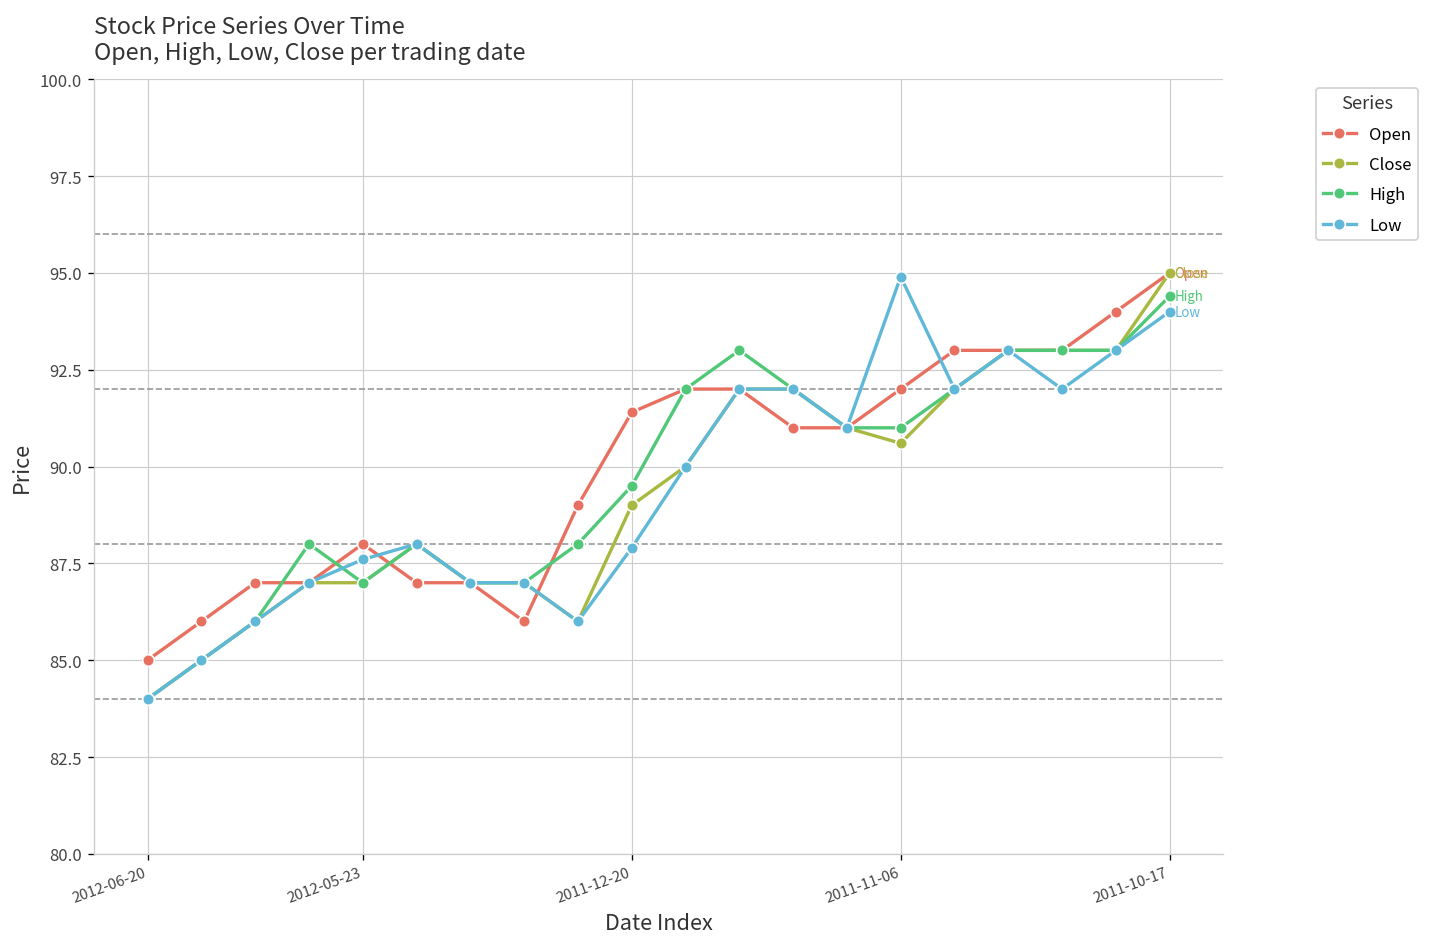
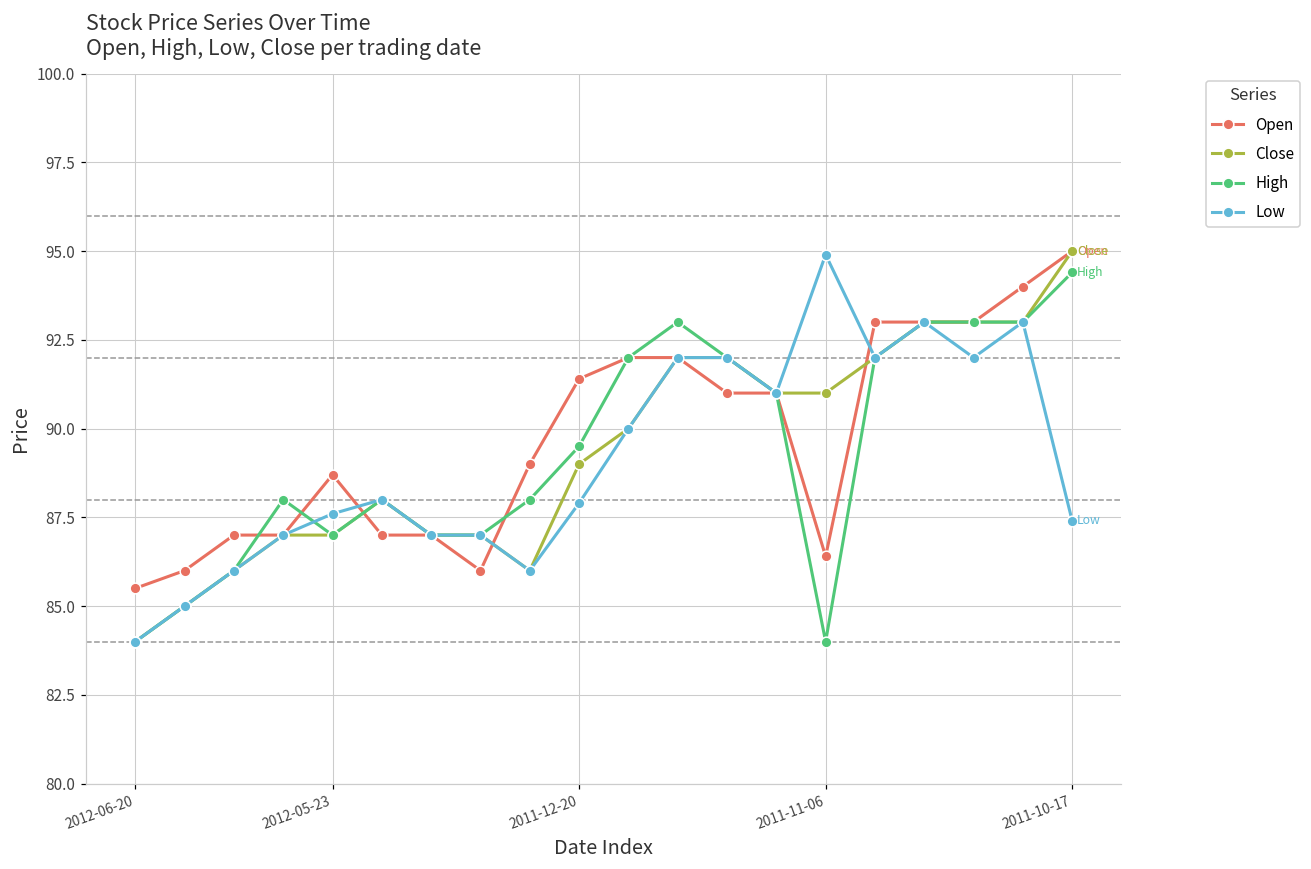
Open, 2012-06-20: 85.0 -> 85.5
Open, 2012-05-23: 88.0 -> 88.7
Open, 2011-11-06: 92.0 -> 86.4
Close, 2011-11-06: 90.6 -> 91.0
High, 2011-11-06: 91 -> 84
Low, 2011-10-17: 94.0 -> 87.4
